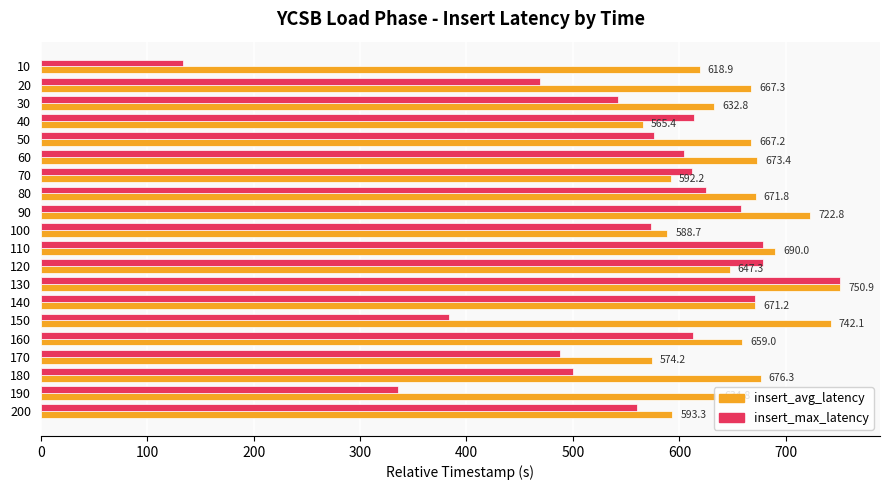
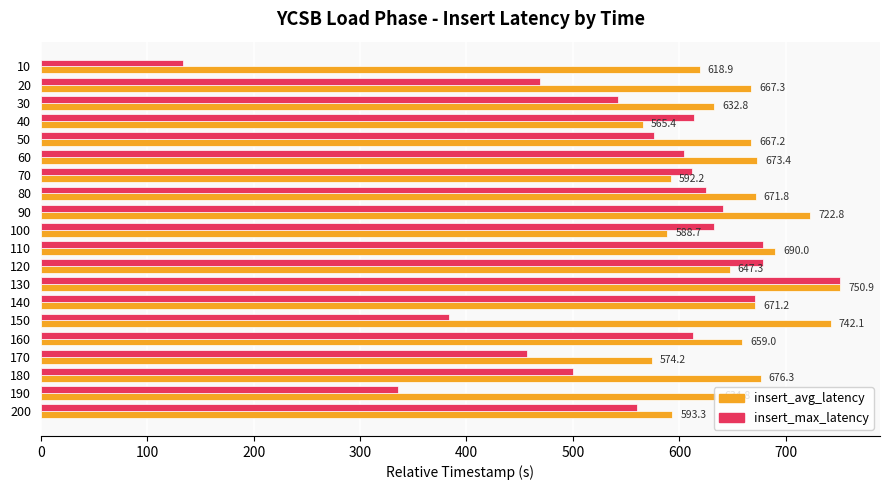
insert_max_latency, 90: 658 -> 641
insert_max_latency, 100: 573 -> 632
insert_max_latency, 170: 488 -> 457
